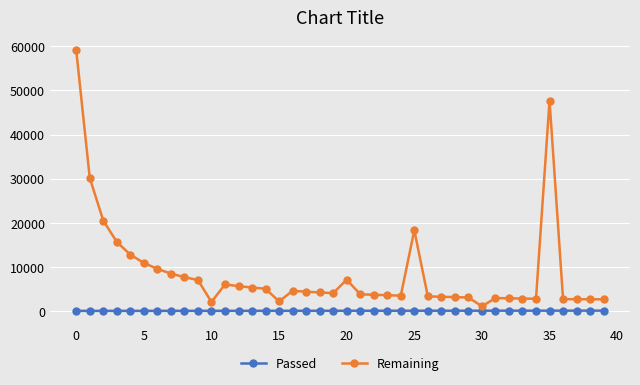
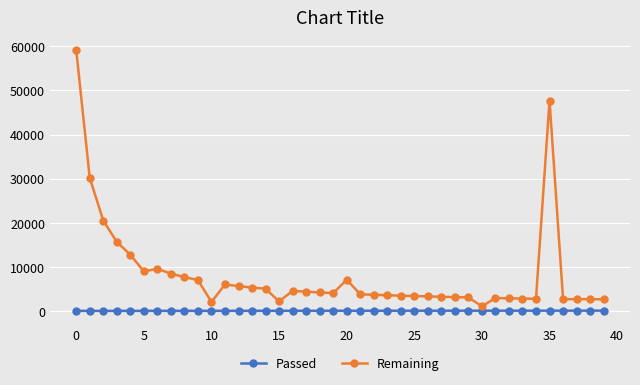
Remaining, 5: 11000 -> 9000
Remaining, 25: 18000 -> 3000
